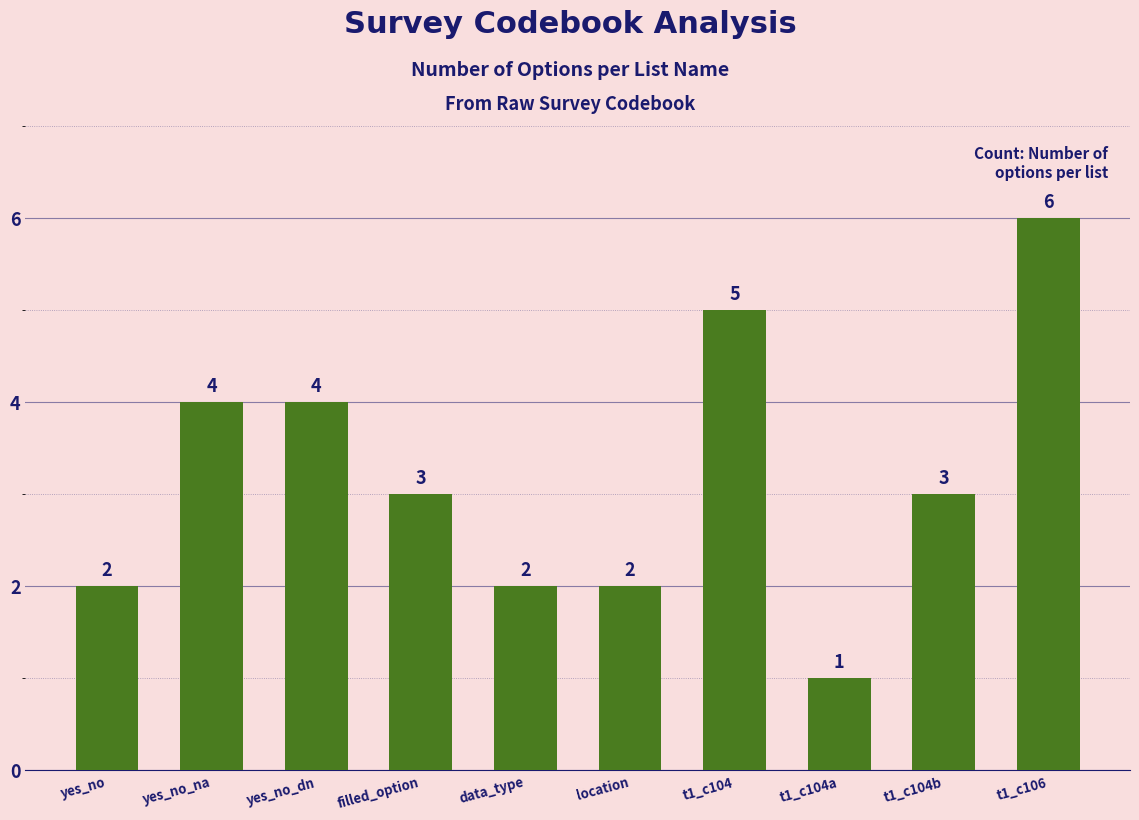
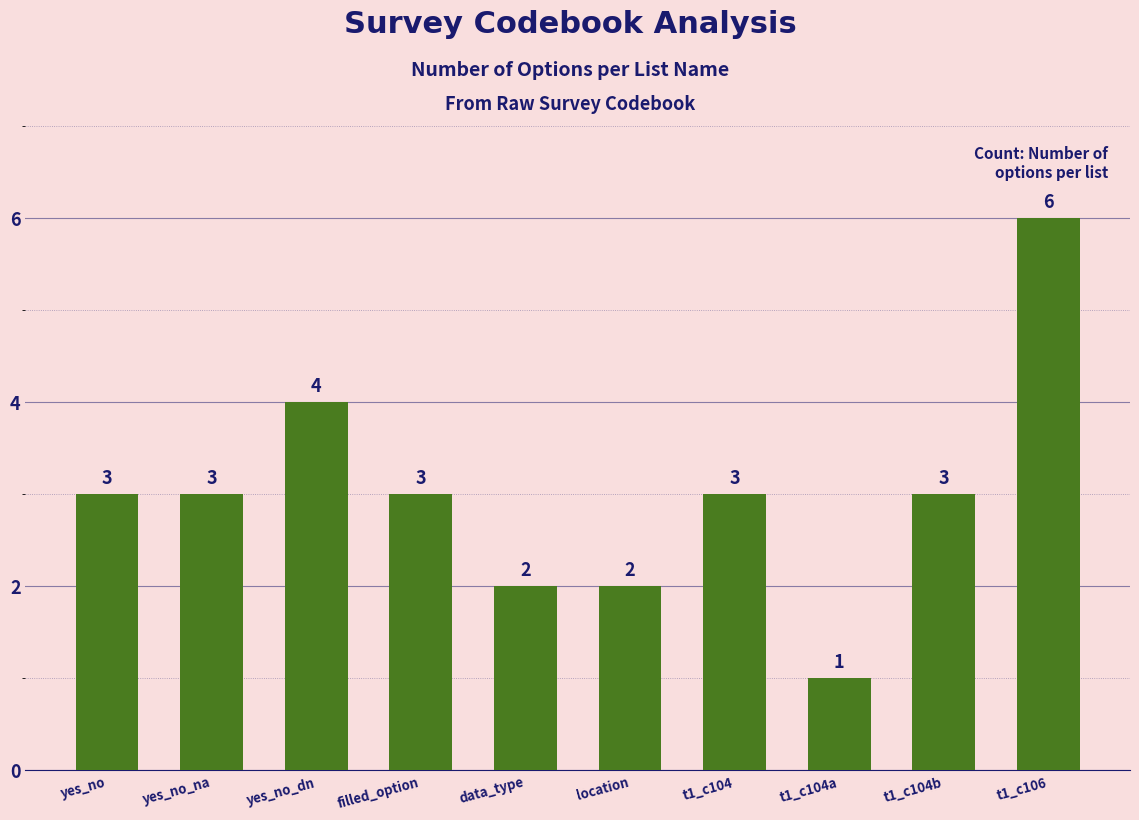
yes_no: 2 -> 3
yes_no_na: 4 -> 3
t1_c104: 5 -> 3
